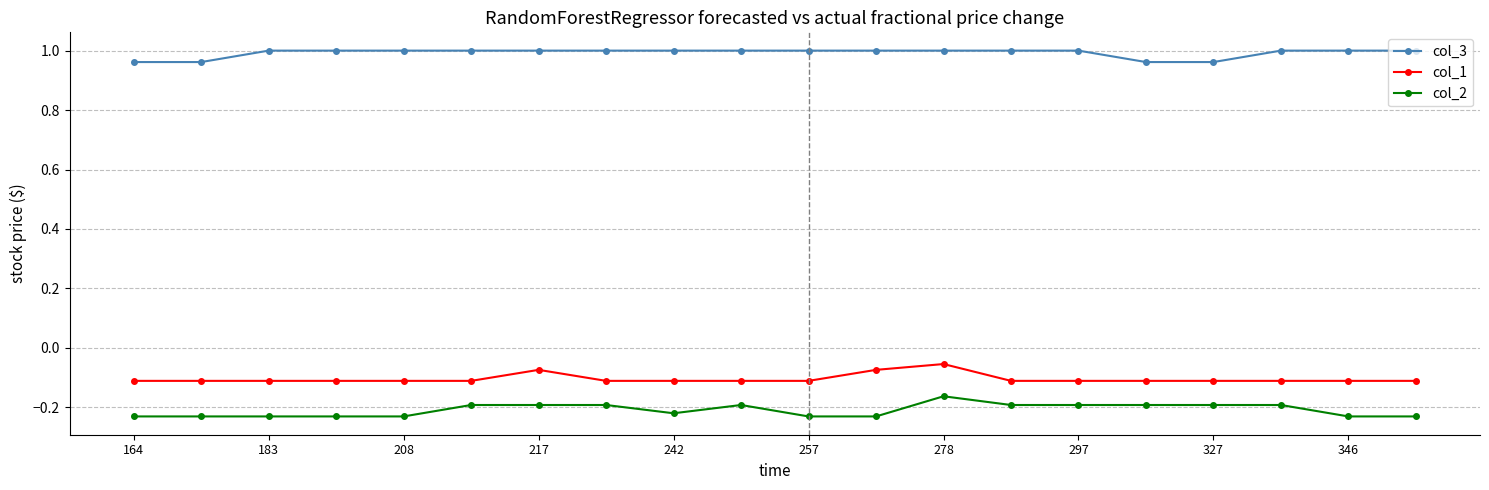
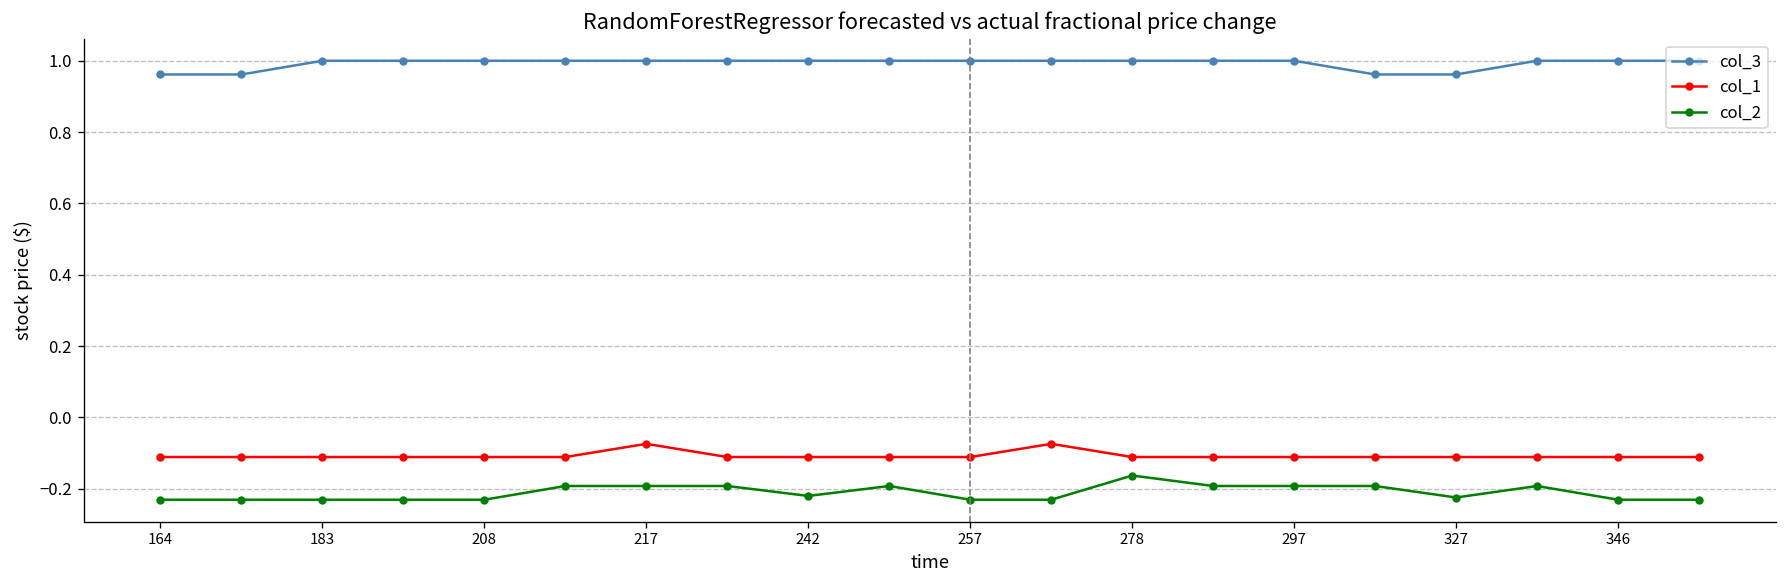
col_1, 278: -0.05 -> -0.11
col_2, 327: -0.19 -> -0.22
